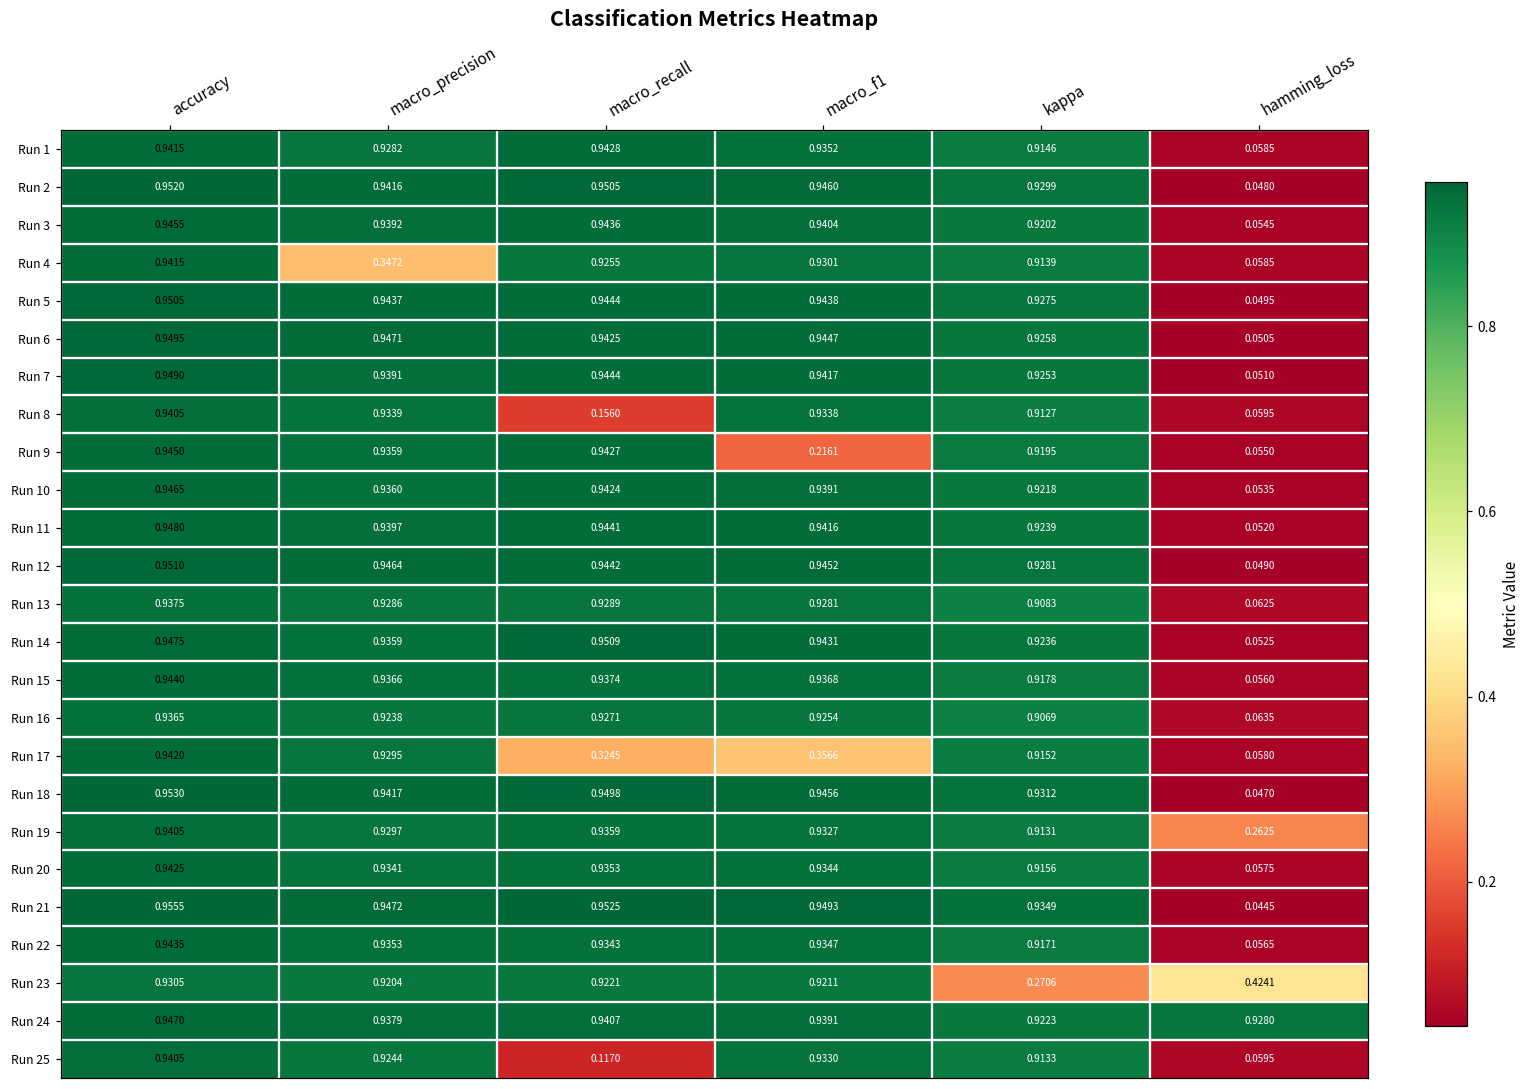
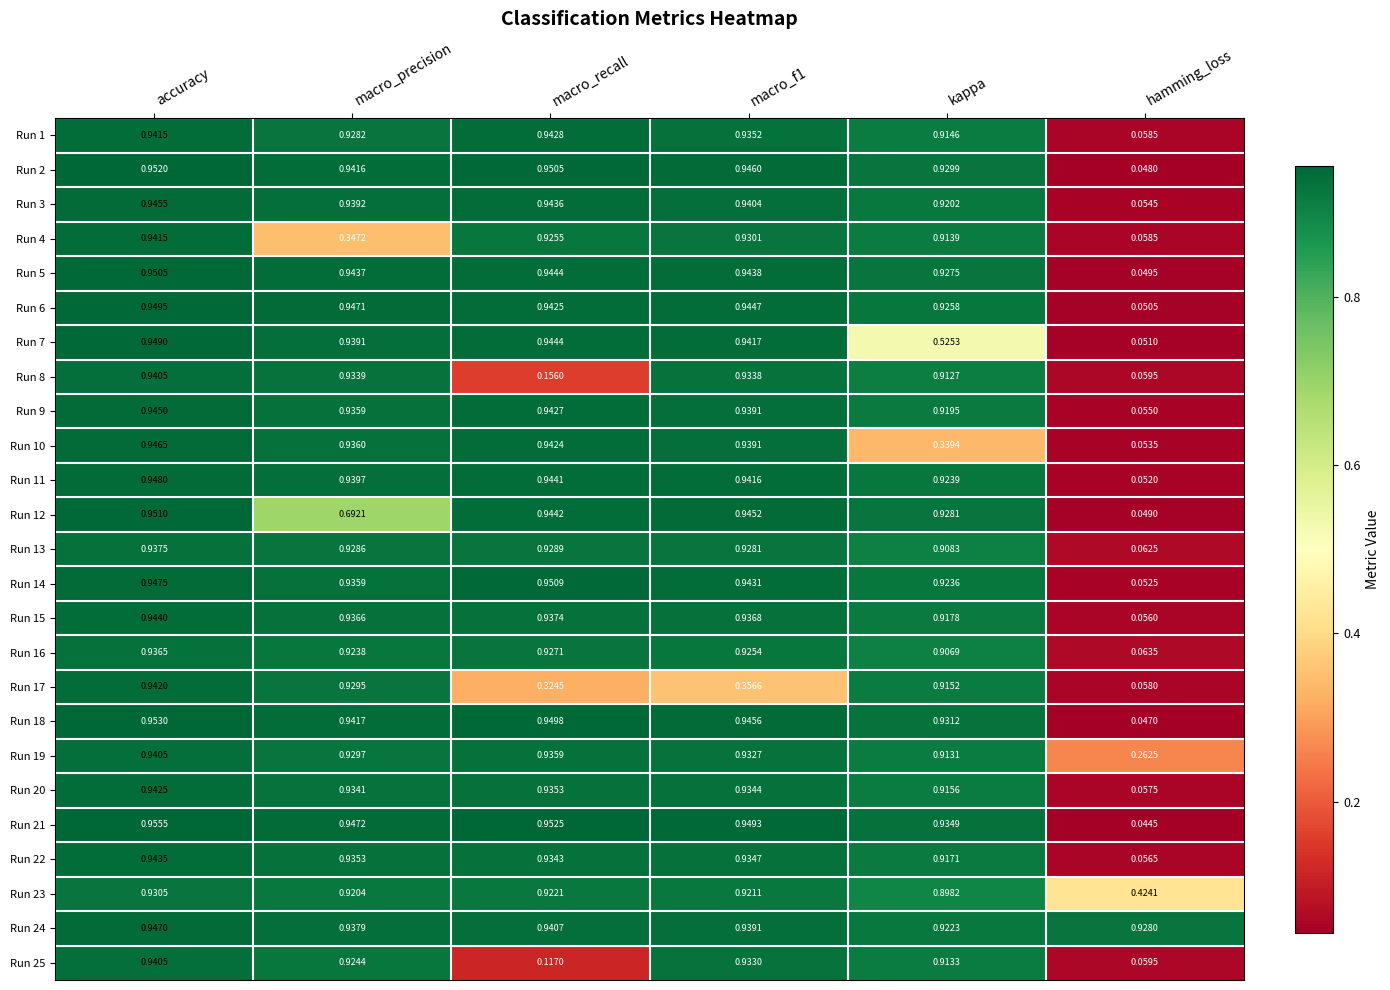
Run 7, kappa: 0.9253 -> 0.5253
Run 9, macro_f1: 0.2161 -> 0.9391
Run 10, kappa: 0.9218 -> 0.3394
Run 12, macro_precision: 0.9464 -> 0.6921
Run 23, kappa: 0.2706 -> 0.8982
